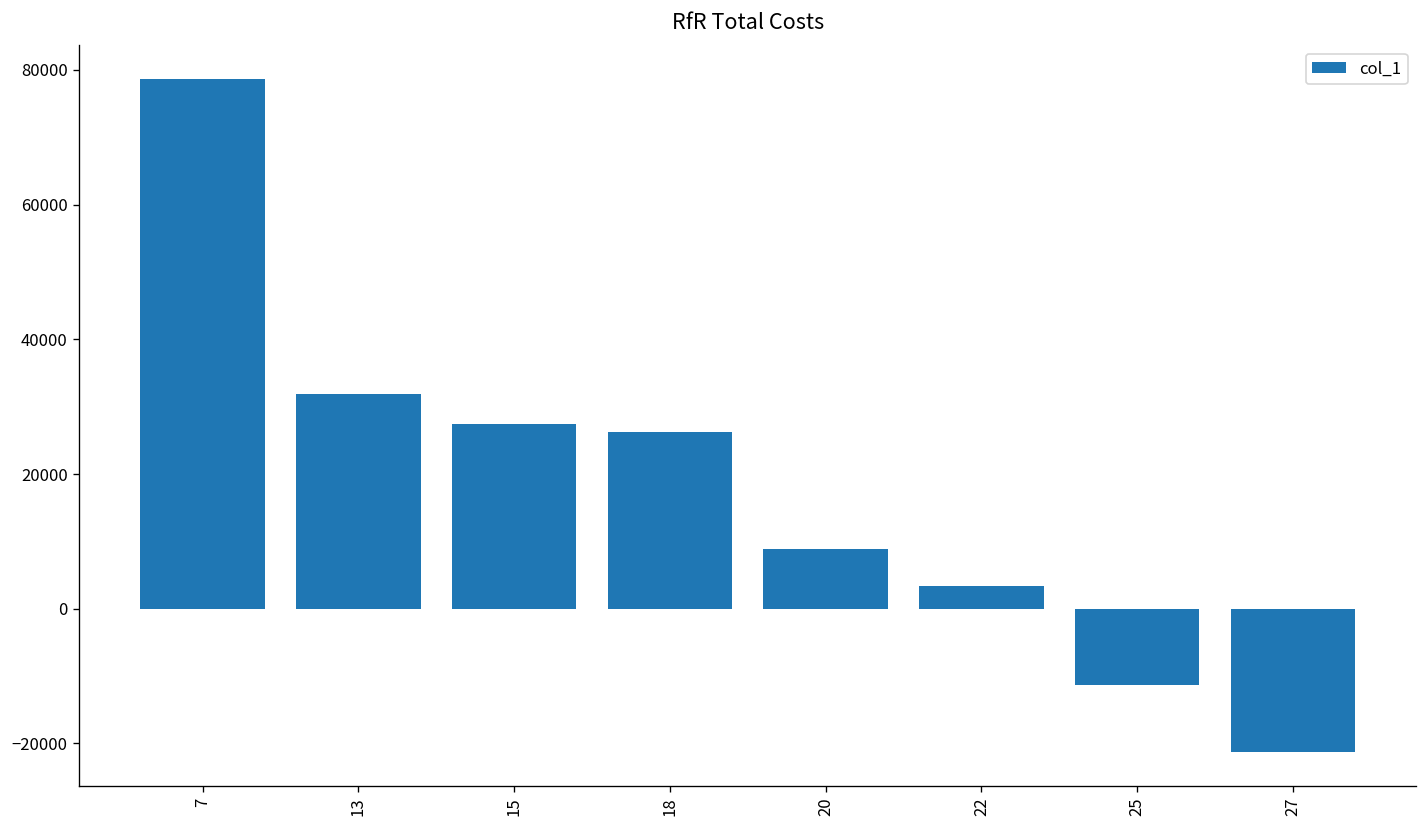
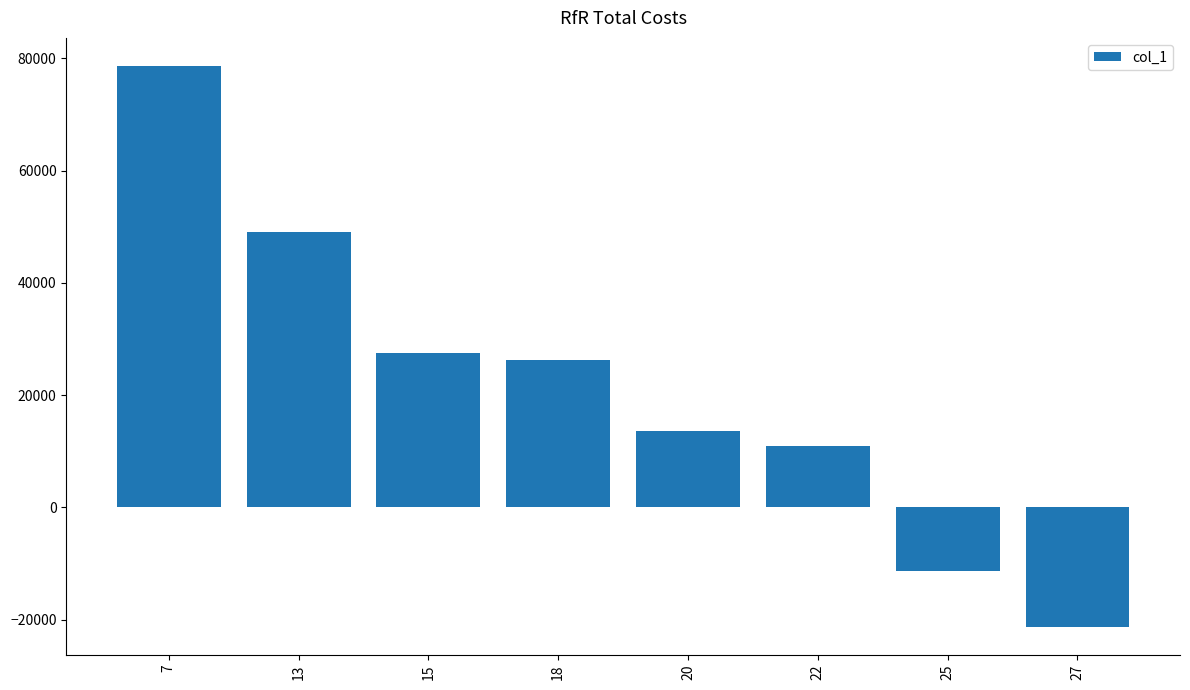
13: 32000 -> 49000
20: 9000 -> 14000
22: 3000 -> 11000
